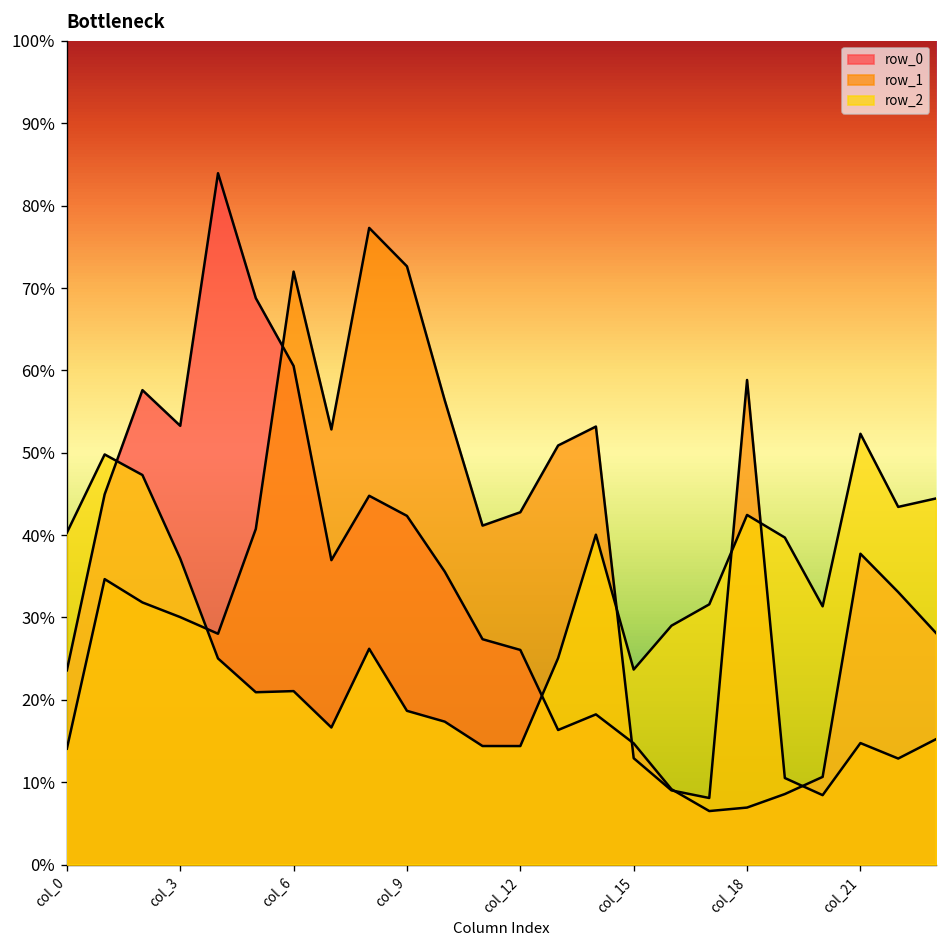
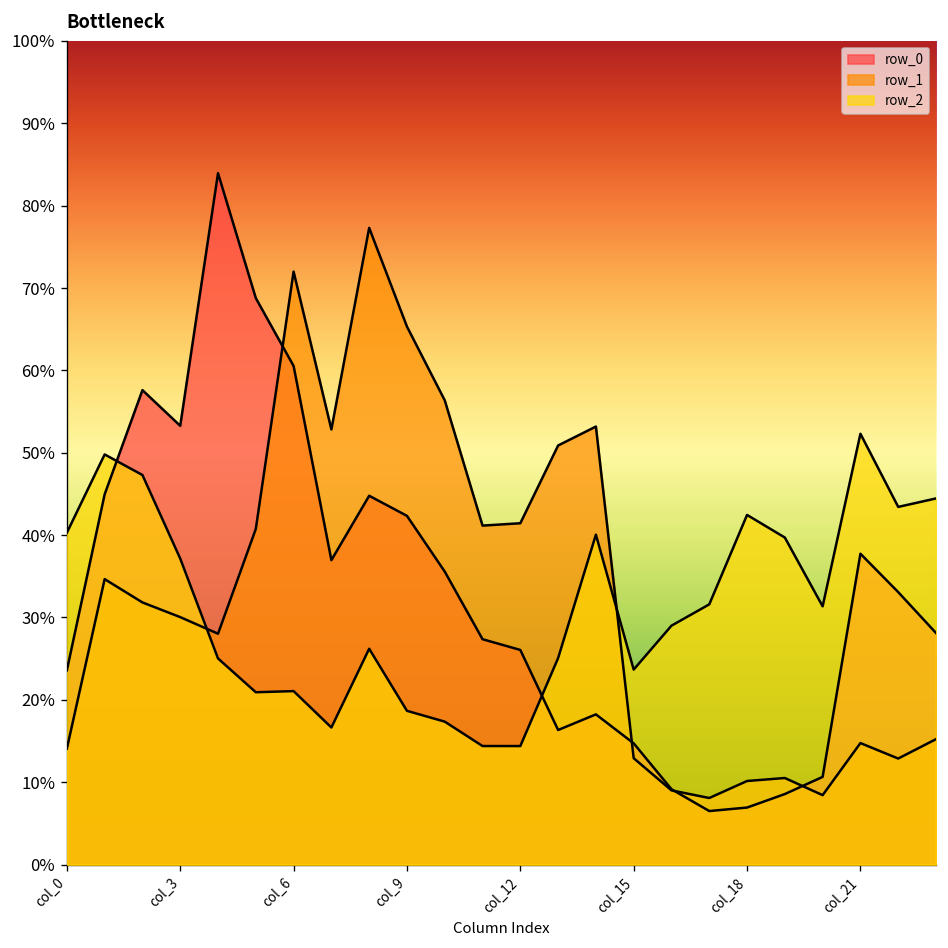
row_1, col_9: 73% -> 65%
row_1, col_12: 43% -> 41%
row_1, col_18: 59% -> 10%
